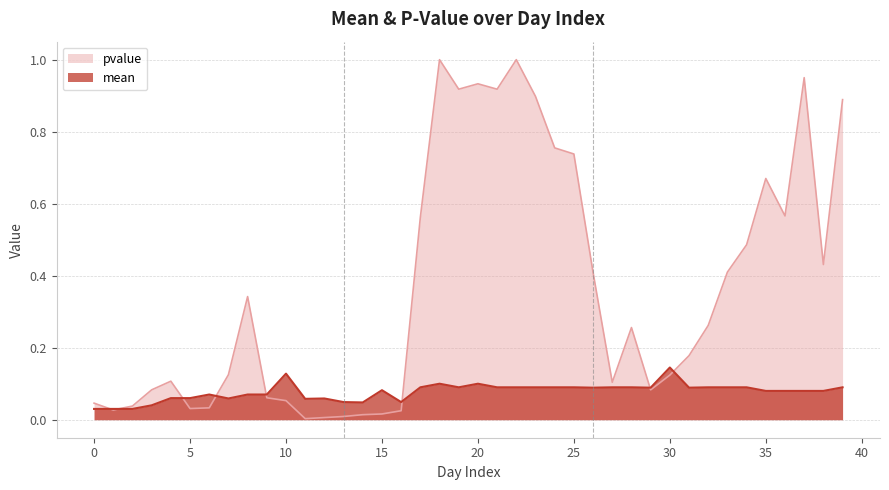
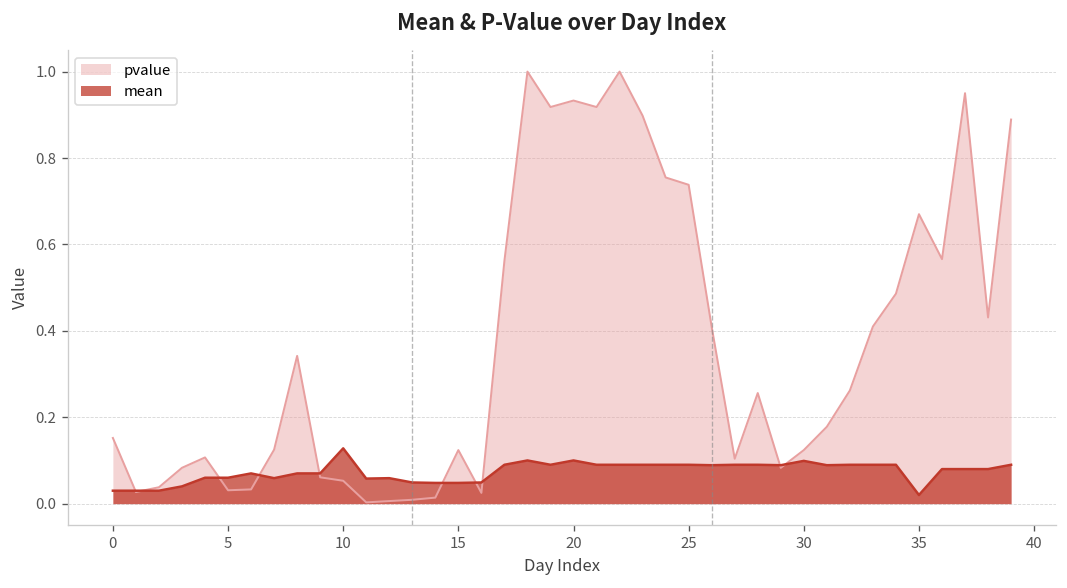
pvalue, 0: 0.05 -> 0.15
pvalue, 15: 0.02 -> 0.12
mean, 15: 0.08 -> 0.05
mean, 30: 0.15 -> 0.10
mean, 35: 0.08 -> 0.02
